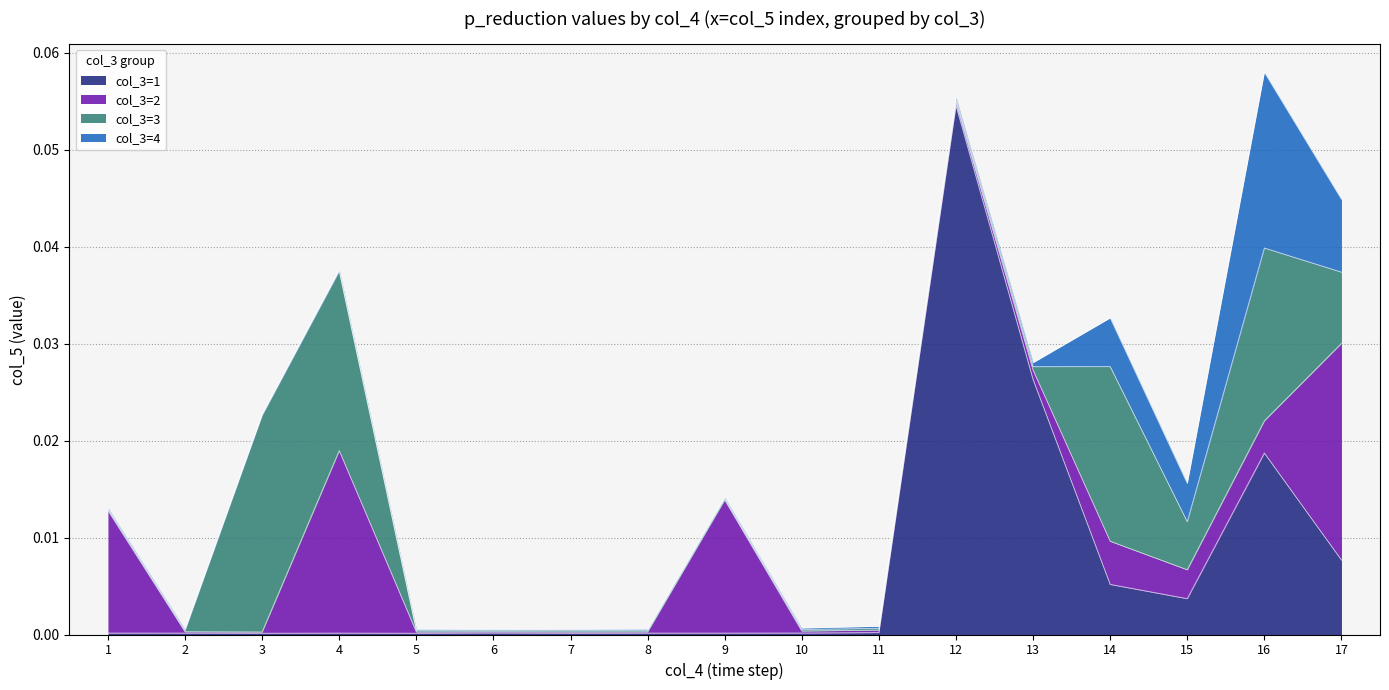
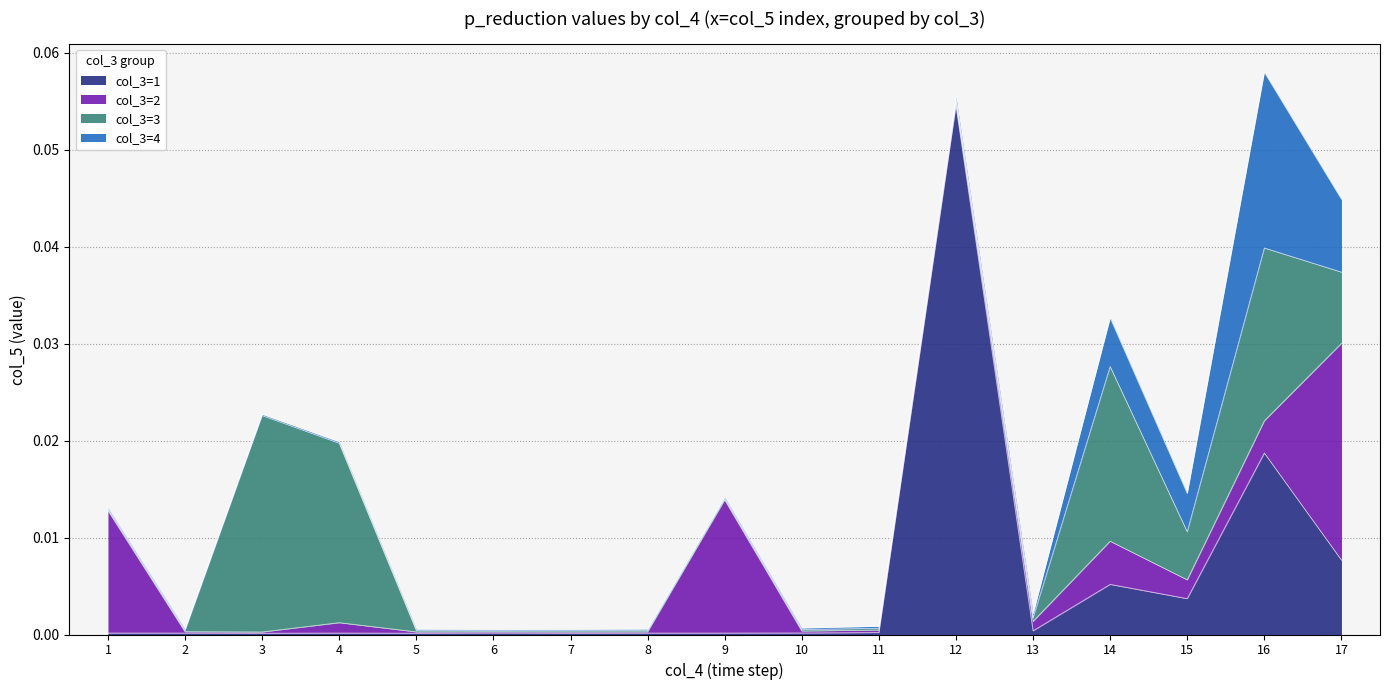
col_3=2, 4: 0.019 -> 0.001
col_3=1, 13: 0.026 -> 0.000
col_3=2, 15: 0.003 -> 0.002
